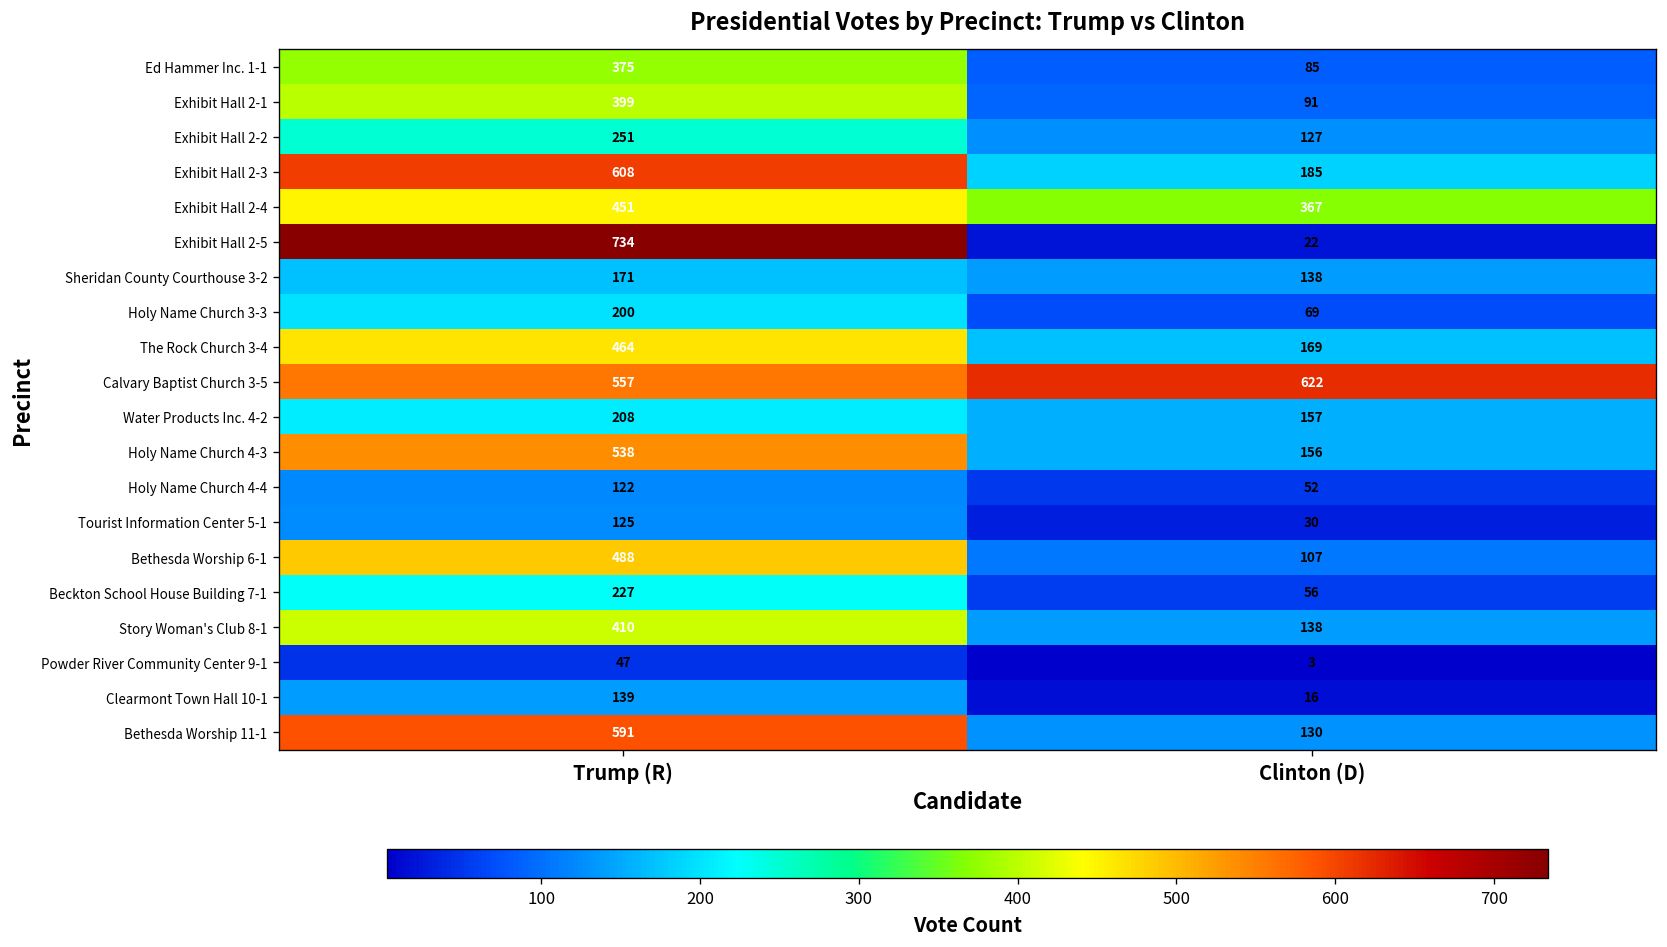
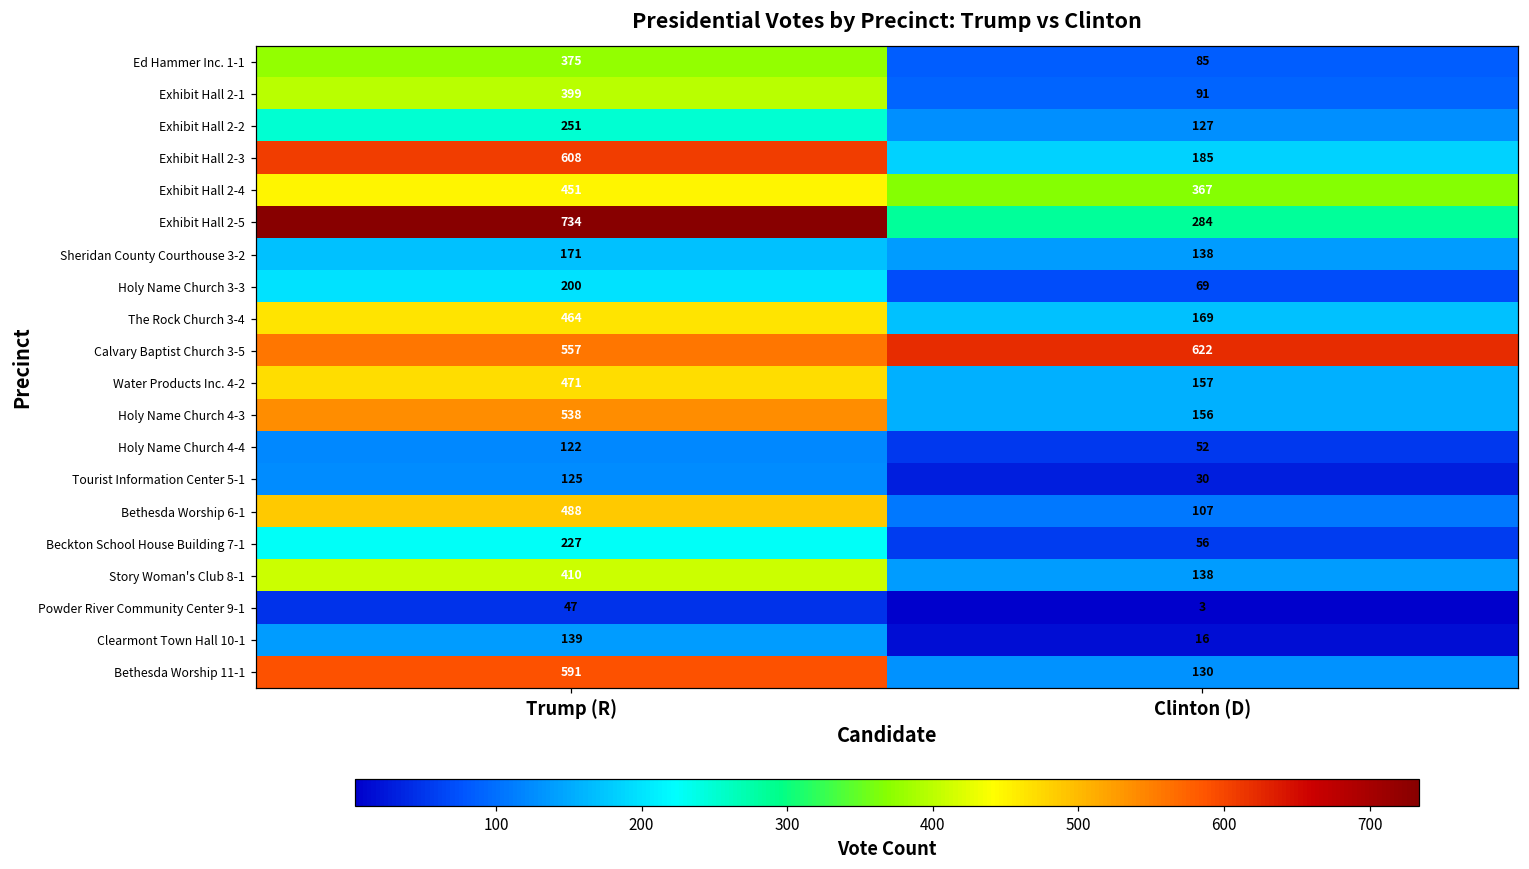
Exhibit Hall 2-5, Clinton (D): 22 -> 284
Water Products Inc. 4-2, Trump (R): 208 -> 471
